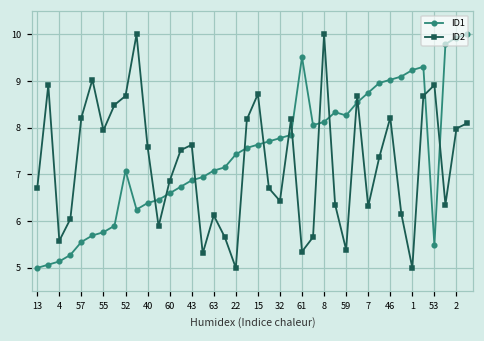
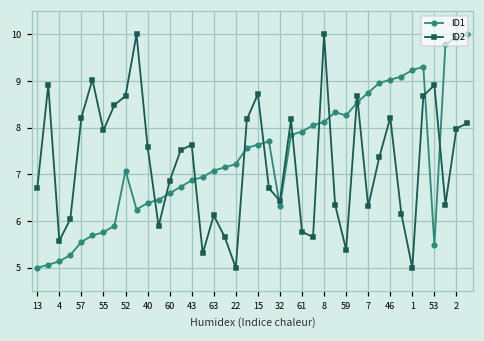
ID1, 22: 7.4 -> 7.2
ID1, 32: 7.8 -> 6.3
ID1, 61: 9.5 -> 7.9
ID2, 61: 5.3 -> 5.8
